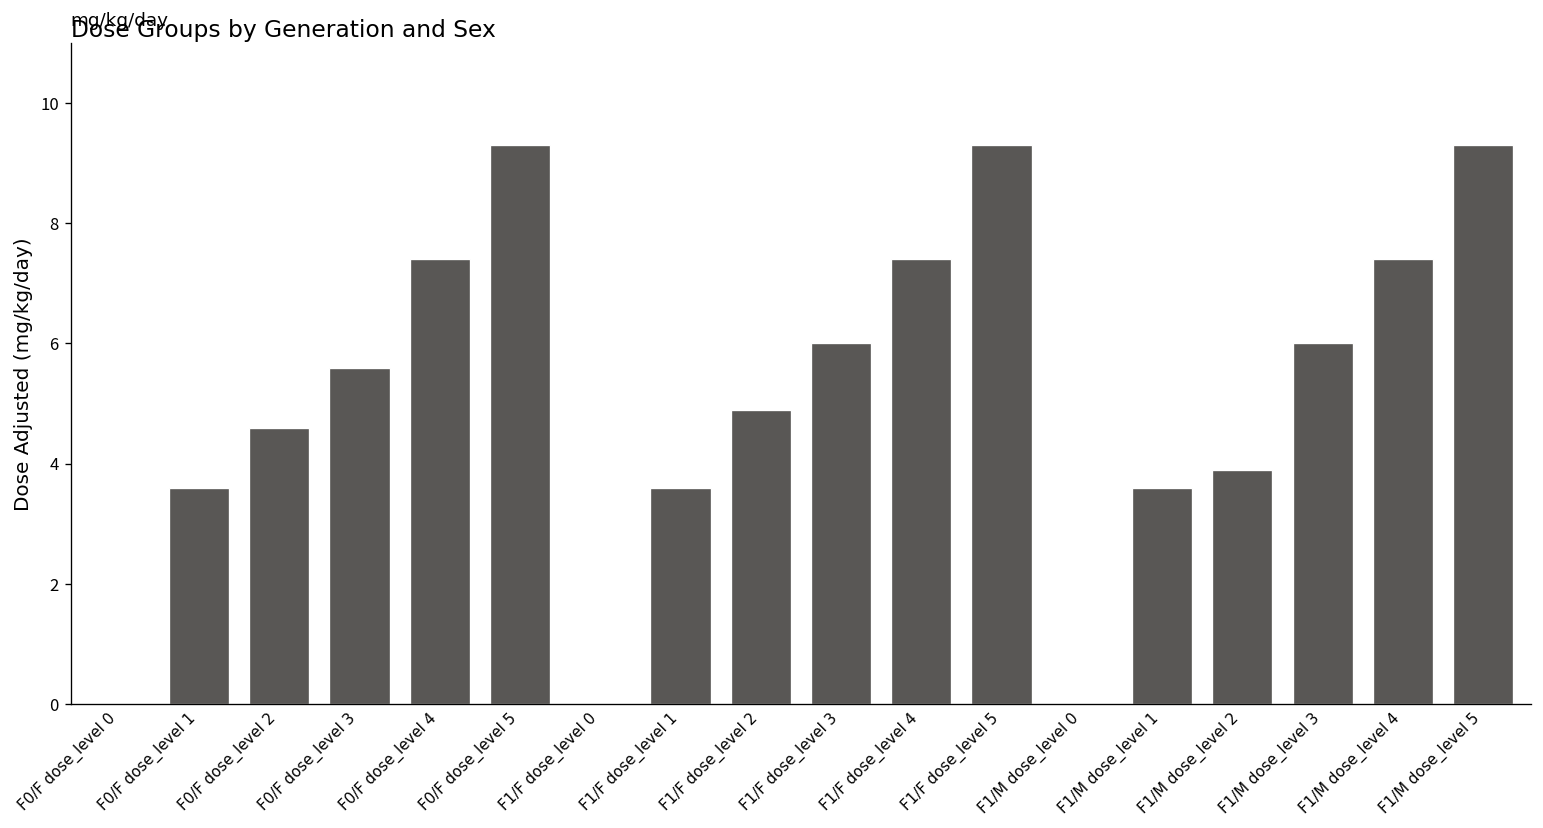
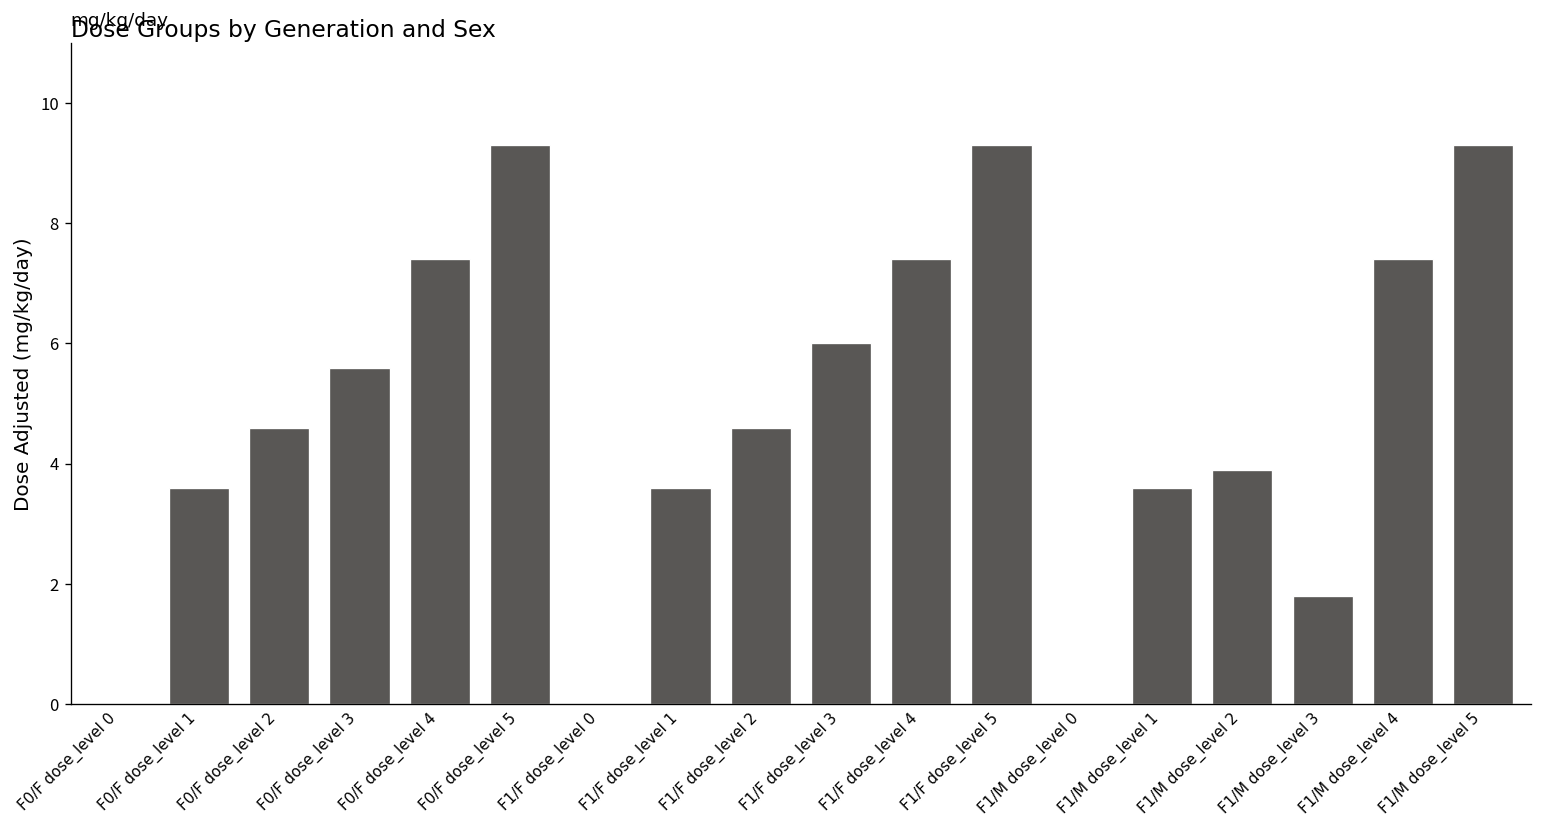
F1/F dose_level 2: 4.9 -> 4.6
F1/M dose_level 3: 6.0 -> 1.8
